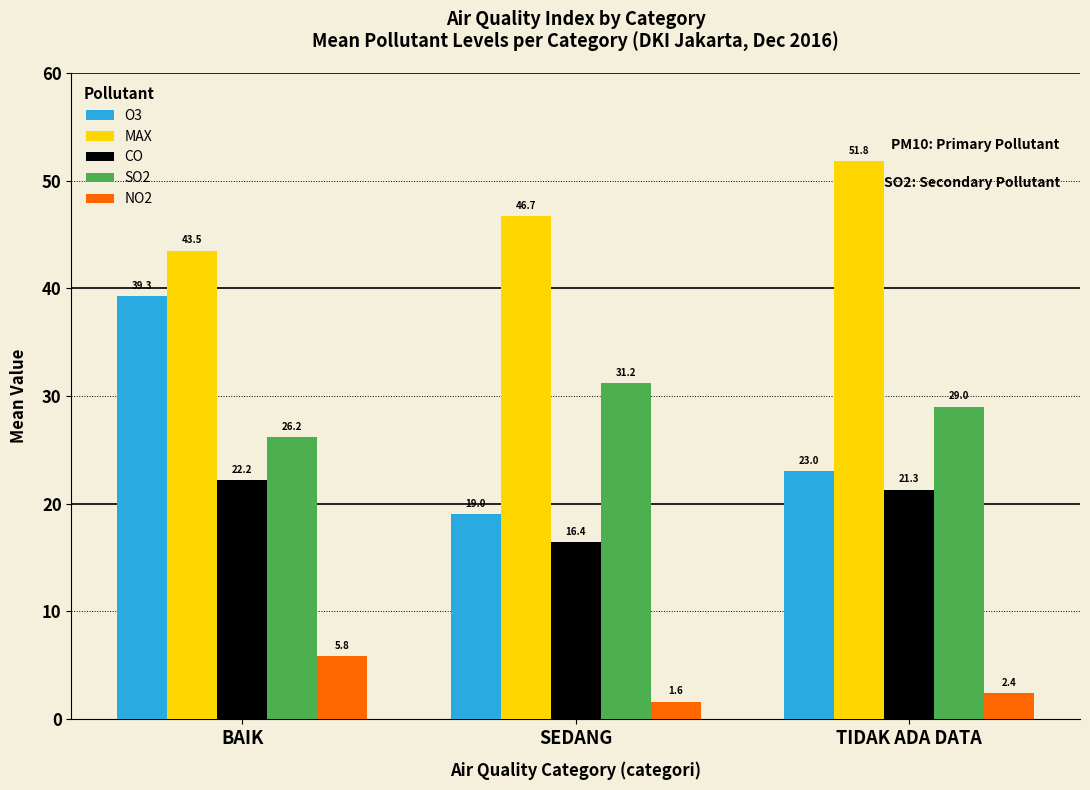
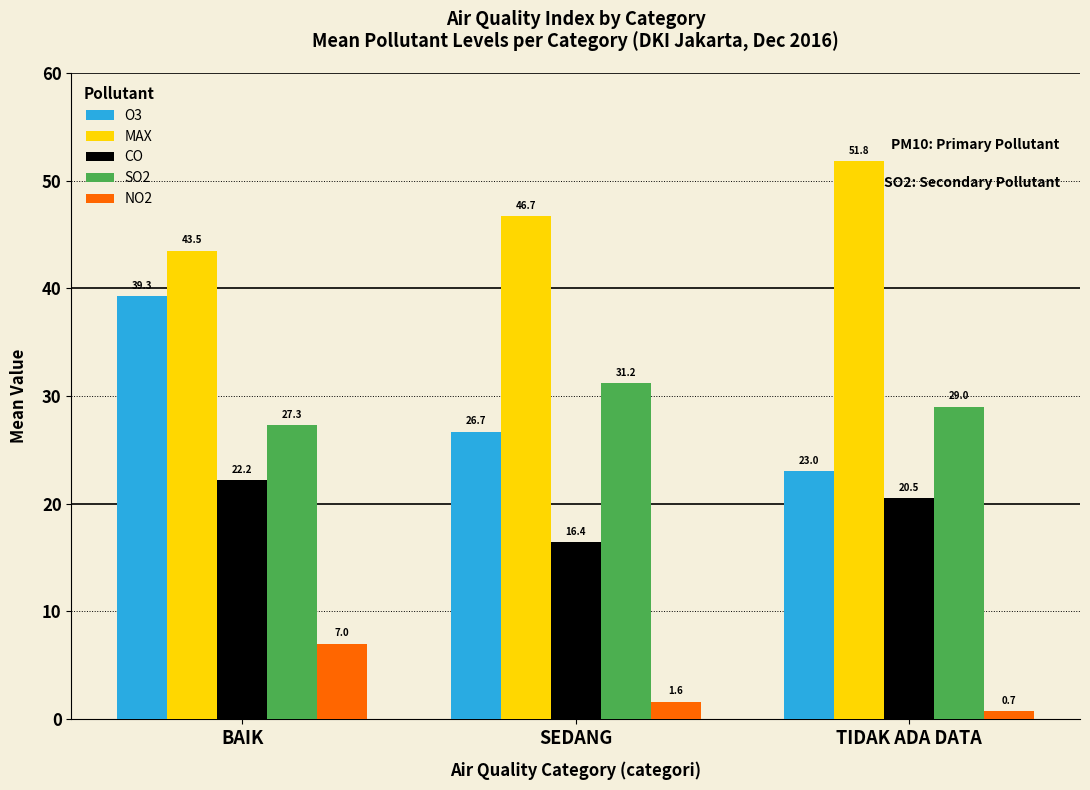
SO2, BAIK: 26.2 -> 27.3
NO2, BAIK: 5.8 -> 7.0
O3, SEDANG: 19.0 -> 26.7
CO, TIDAK ADA DATA: 21.3 -> 20.5
NO2, TIDAK ADA DATA: 2.4 -> 0.7
